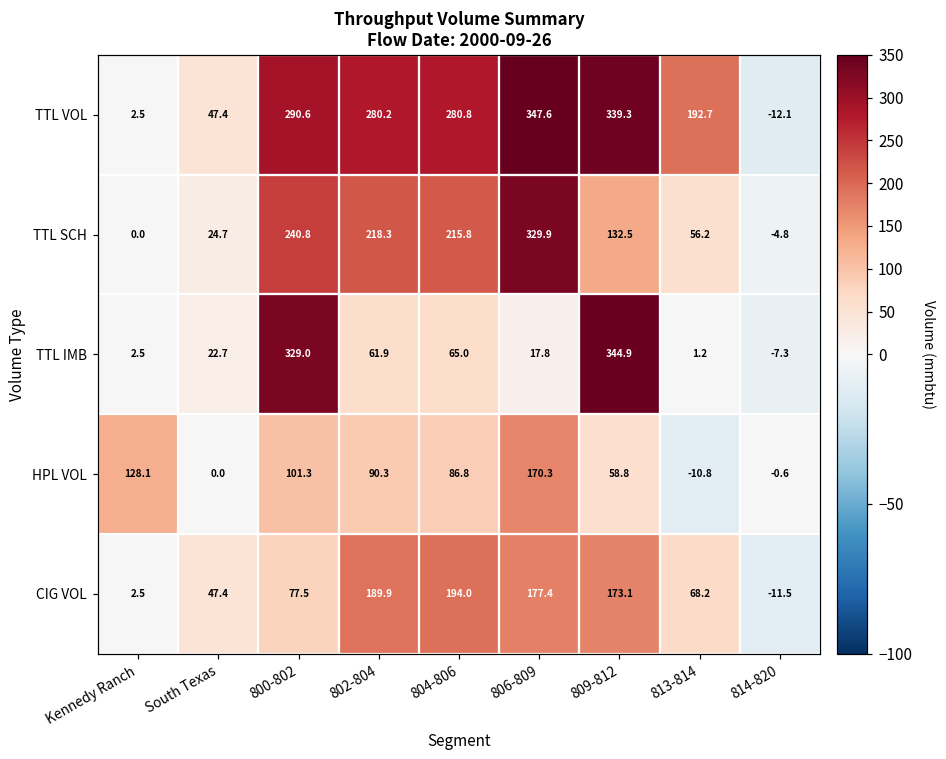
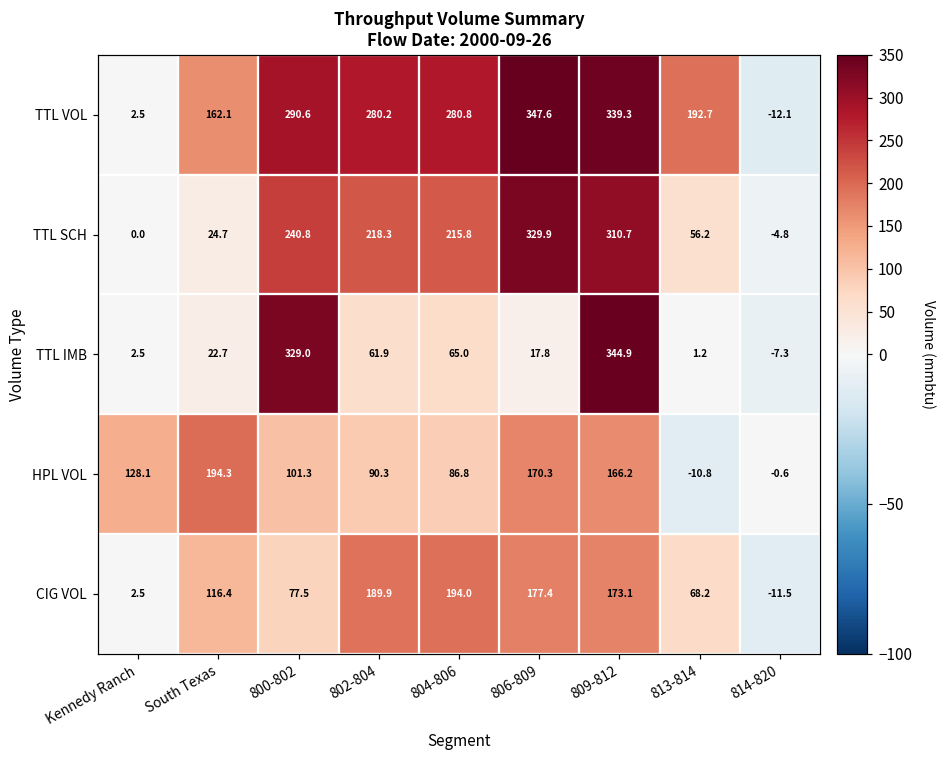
TTL VOL, South Texas: 47.4 -> 162.1
TTL SCH, 809-812: 132.5 -> 310.7
HPL VOL, South Texas: 0.0 -> 194.3
HPL VOL, 809-812: 58.8 -> 166.2
CIG VOL, South Texas: 47.4 -> 116.4
